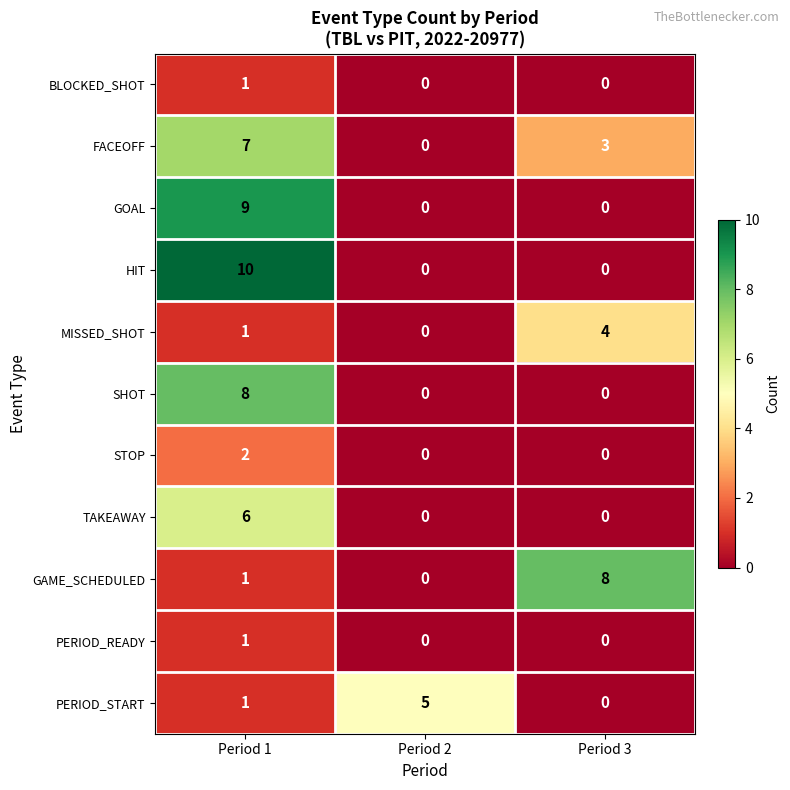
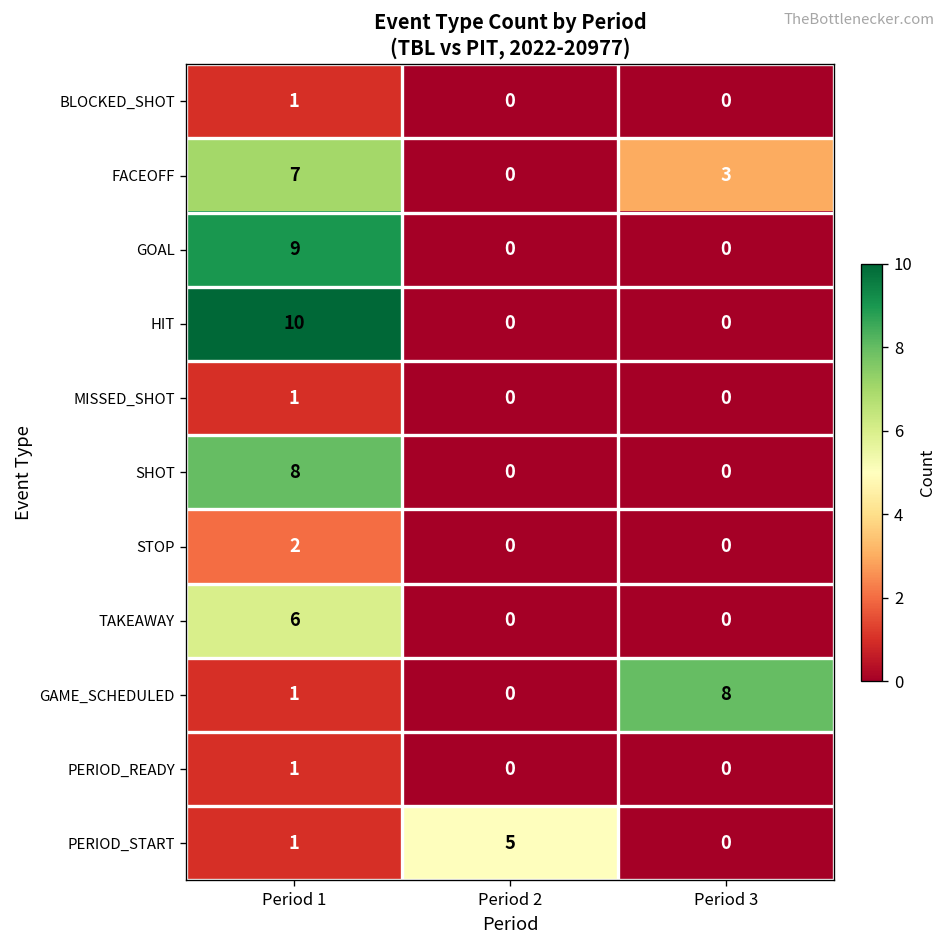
MISSED_SHOT, Period 3: 4 -> 0
